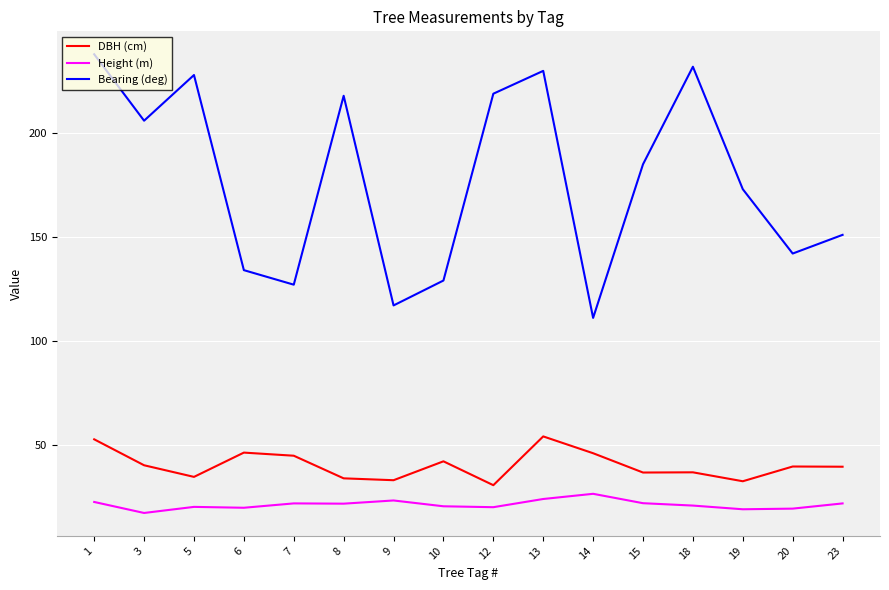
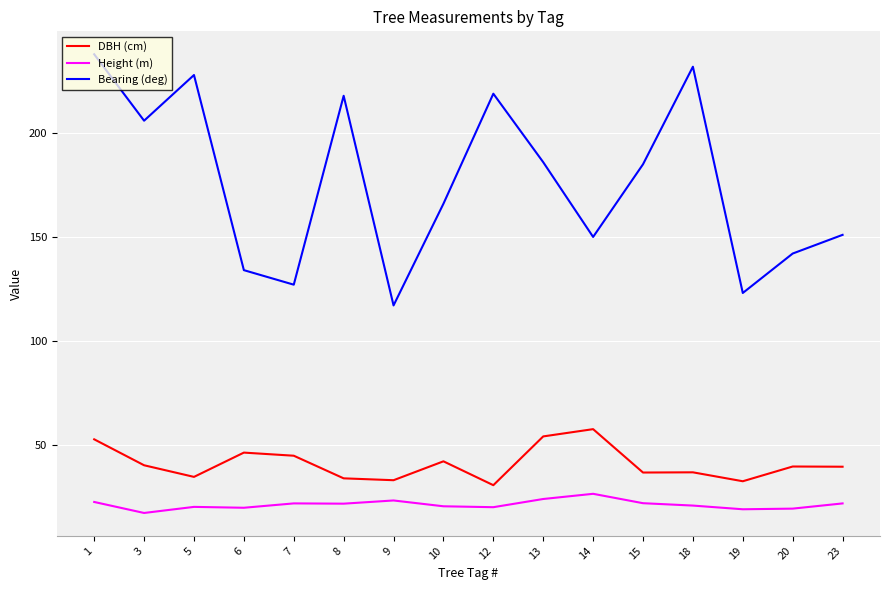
Bearing (deg), 10: 129 -> 166
Bearing (deg), 13: 230 -> 186
DBH (cm), 14: 46 -> 57
Bearing (deg), 14: 111 -> 150
Bearing (deg), 19: 173 -> 123
